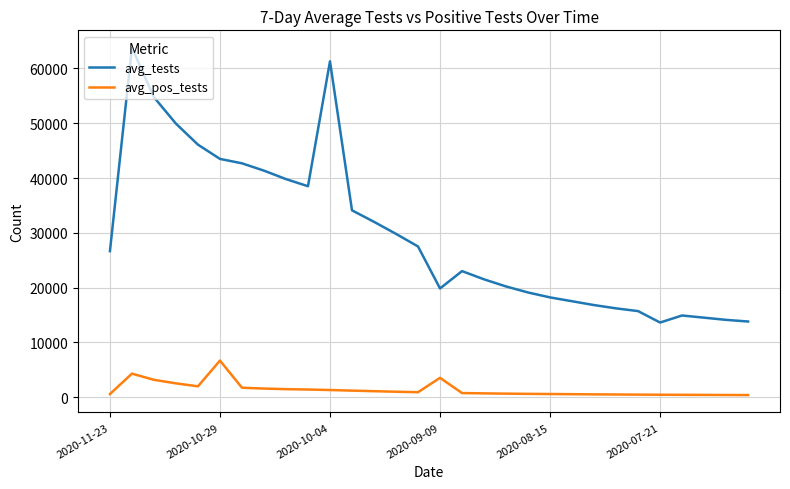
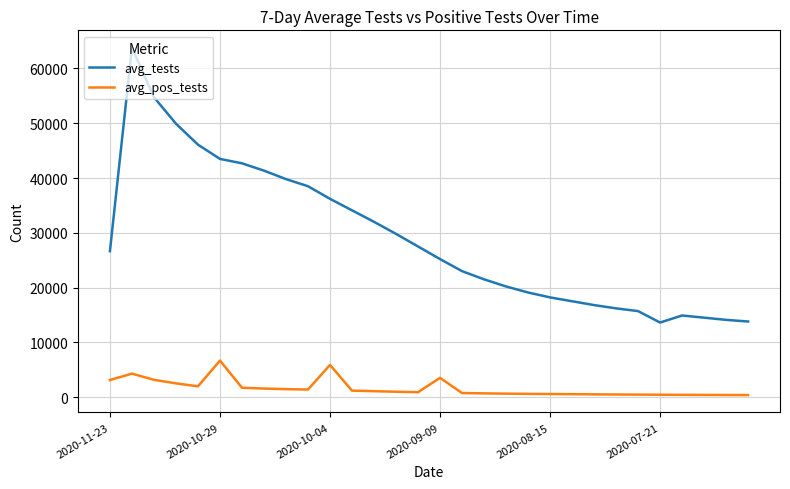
avg_pos_tests, 2020-11-23: 1000 -> 3000
avg_tests, 2020-10-04: 61000 -> 36000
avg_pos_tests, 2020-10-04: 1000 -> 6000
avg_tests, 2020-09-09: 20000 -> 25000
